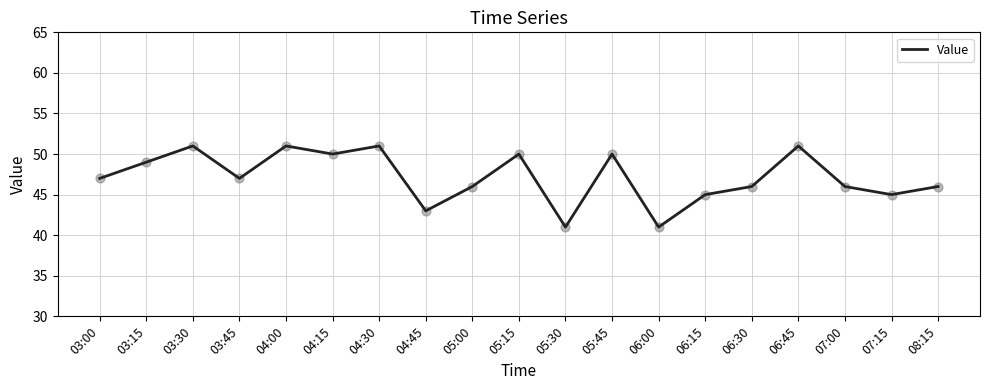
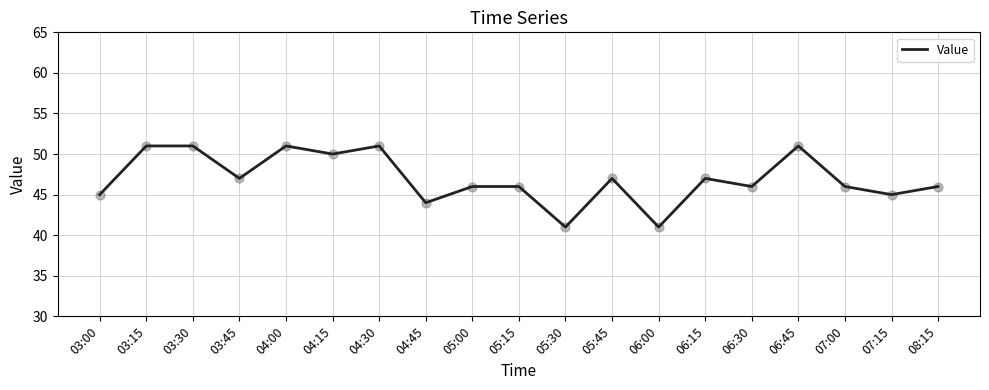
03:00: 47 -> 45
03:15: 49 -> 51
04:45: 43 -> 44
05:15: 50 -> 46
05:45: 50 -> 47
06:15: 45 -> 47
